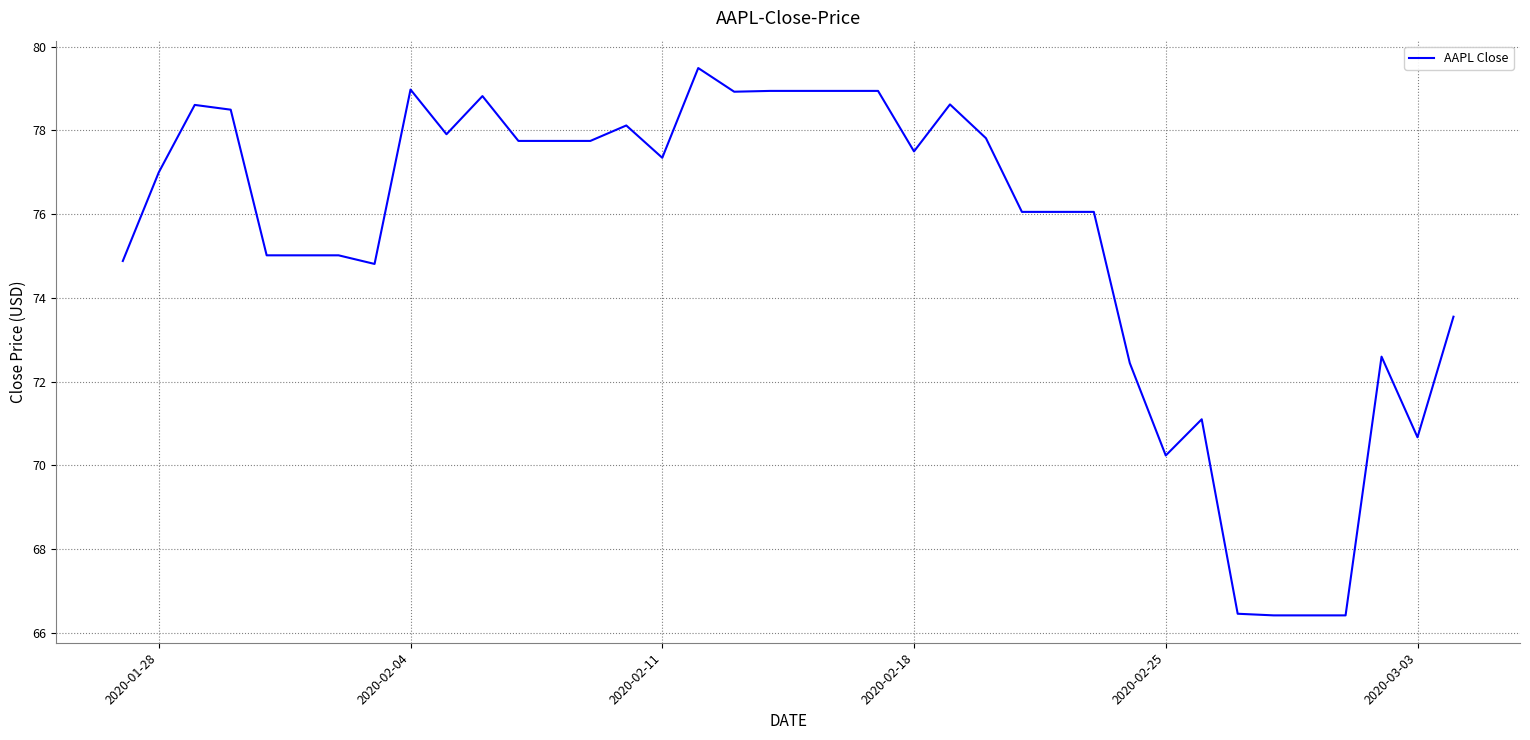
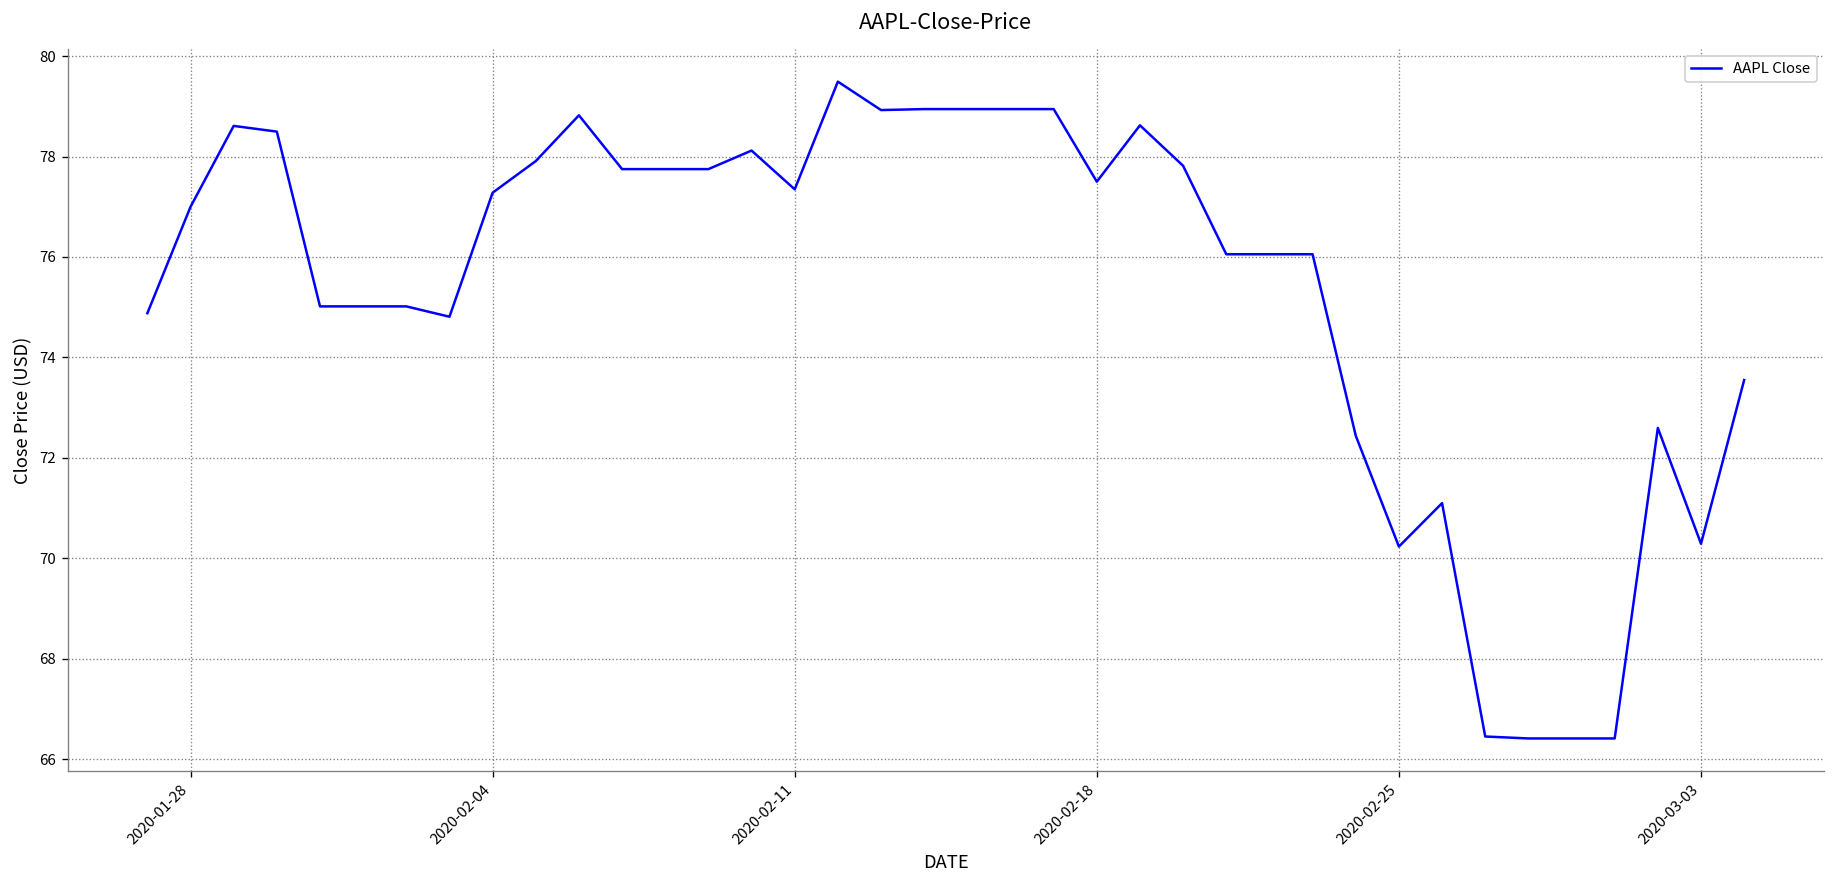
2020-02-04: 79.0 -> 77.3
2020-03-03: 70.7 -> 70.3
